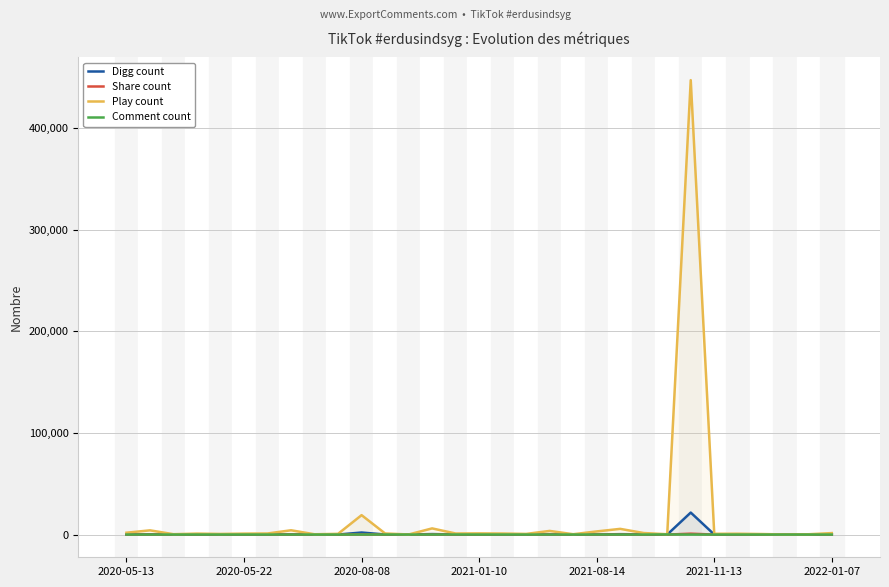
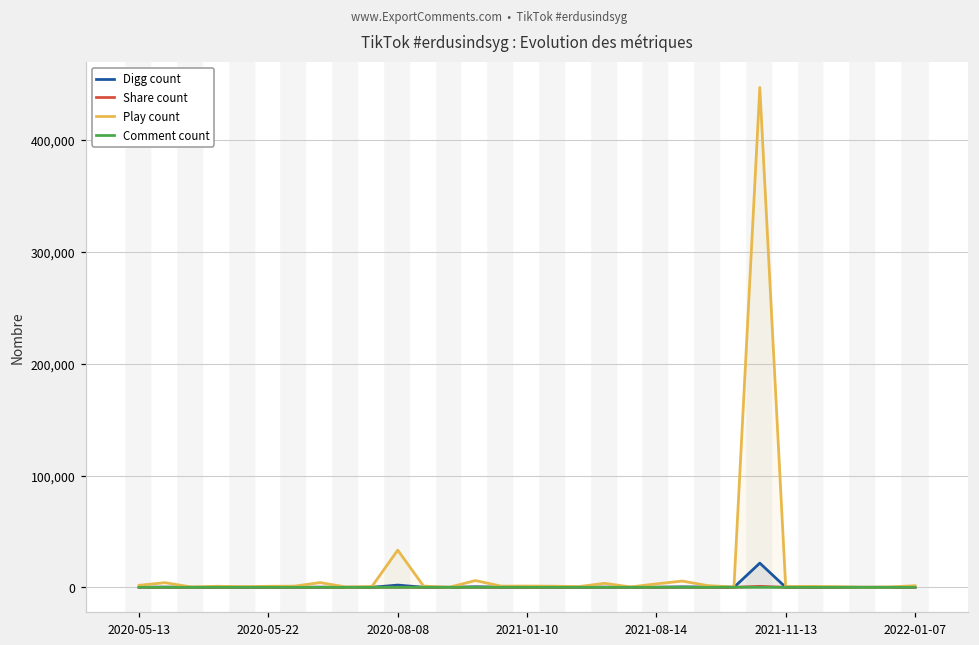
Play count, 2020-08-08: 19,000 -> 33,000
